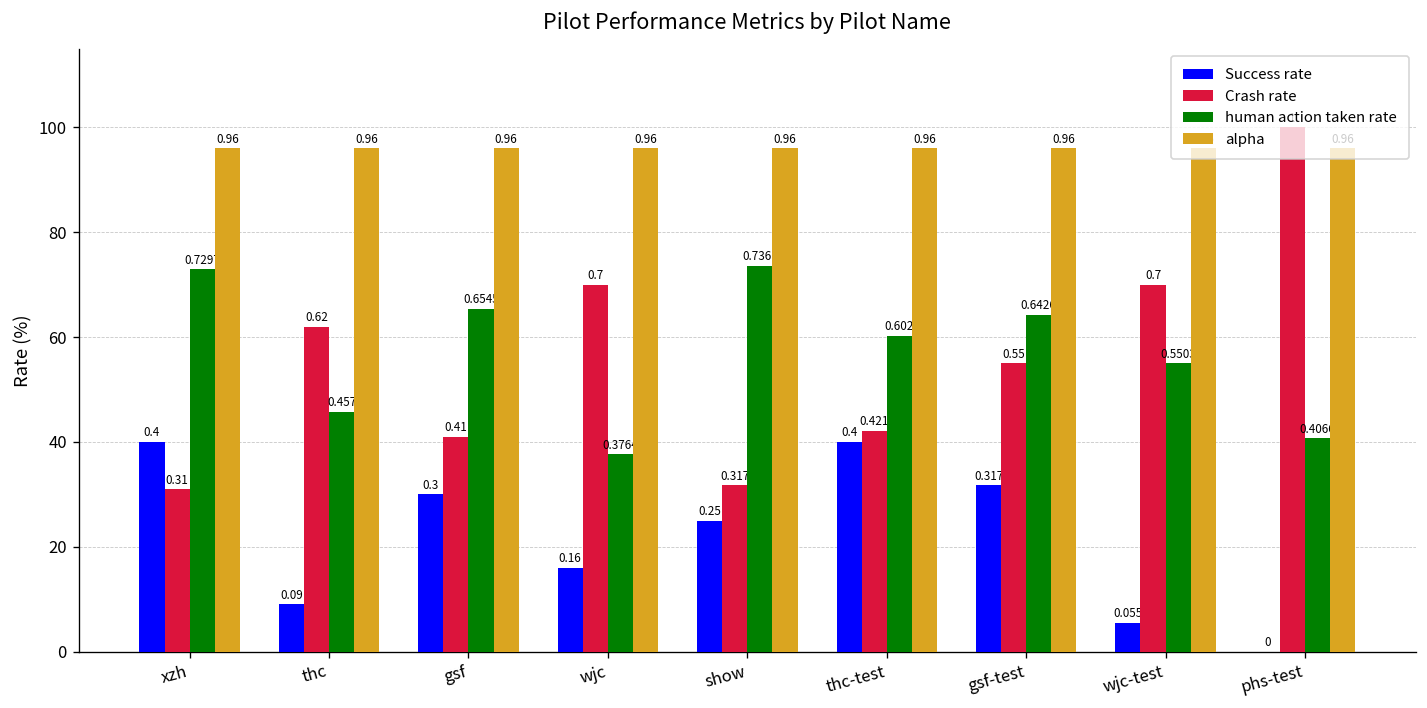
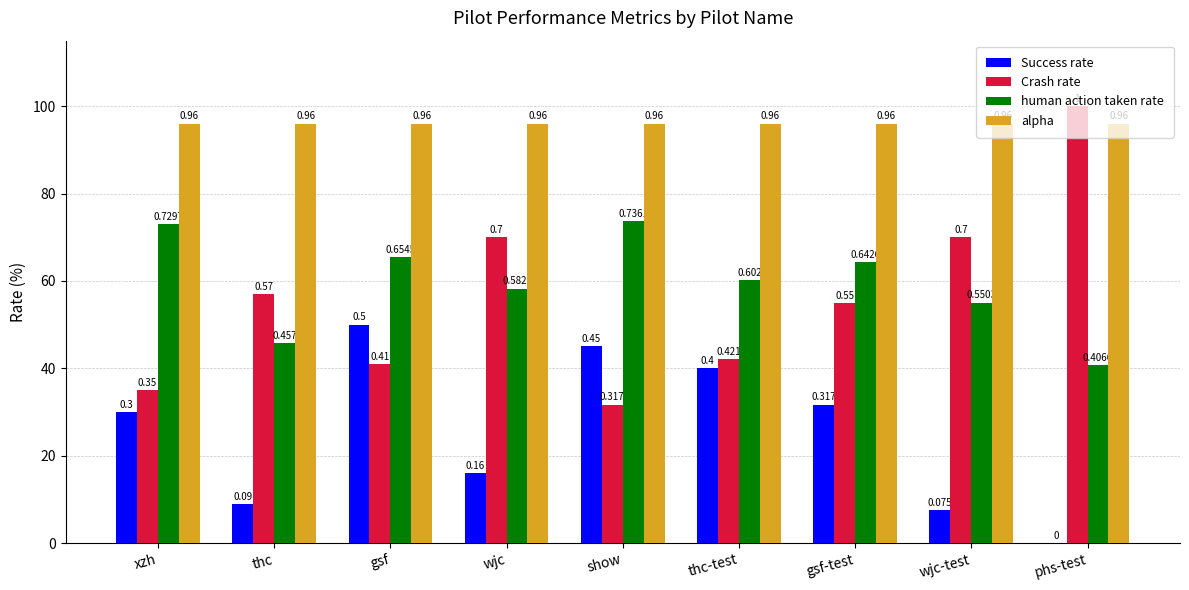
Success rate, xzh: 0.4 -> 0.3
Crash rate, xzh: 0.31 -> 0.35
Crash rate, thc: 0.62 -> 0.57
Success rate, gsf: 0.3 -> 0.5
human action taken rate, wjc: 0.3764 -> 0.5825
Success rate, show: 0.25 -> 0.45
Success rate, wjc-test: 0.055 -> 0.075
